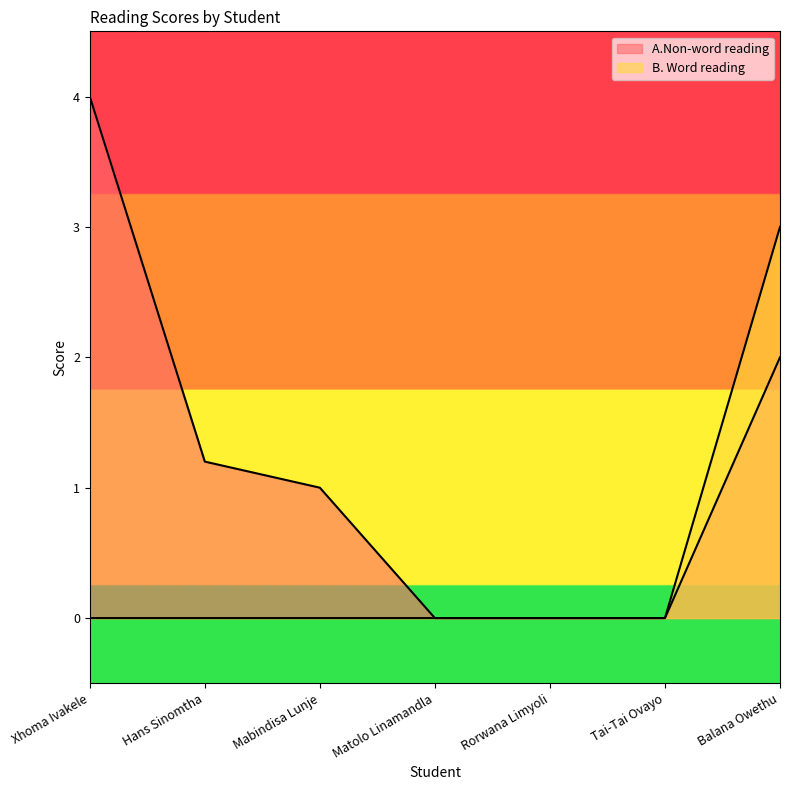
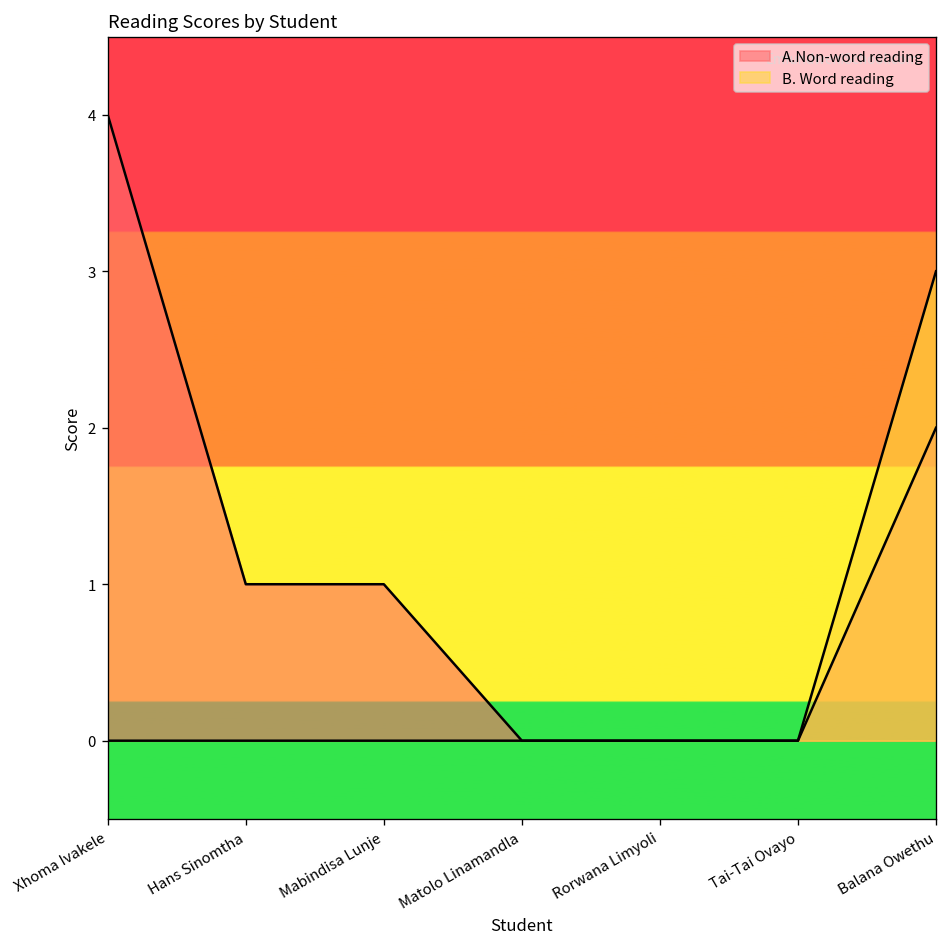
A.Non-word reading, Hans Sinomtha: 1.2 -> 1.0
